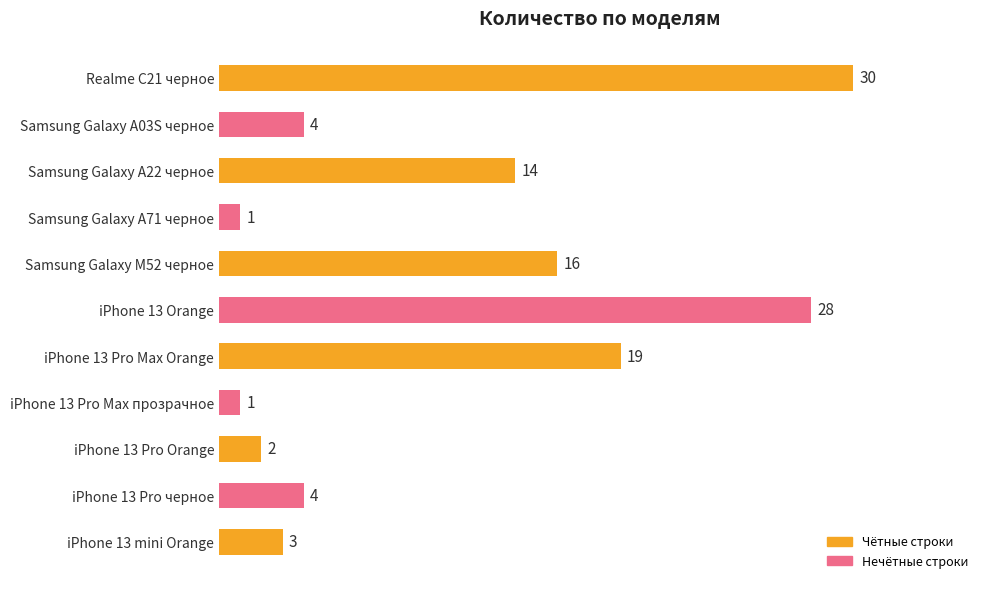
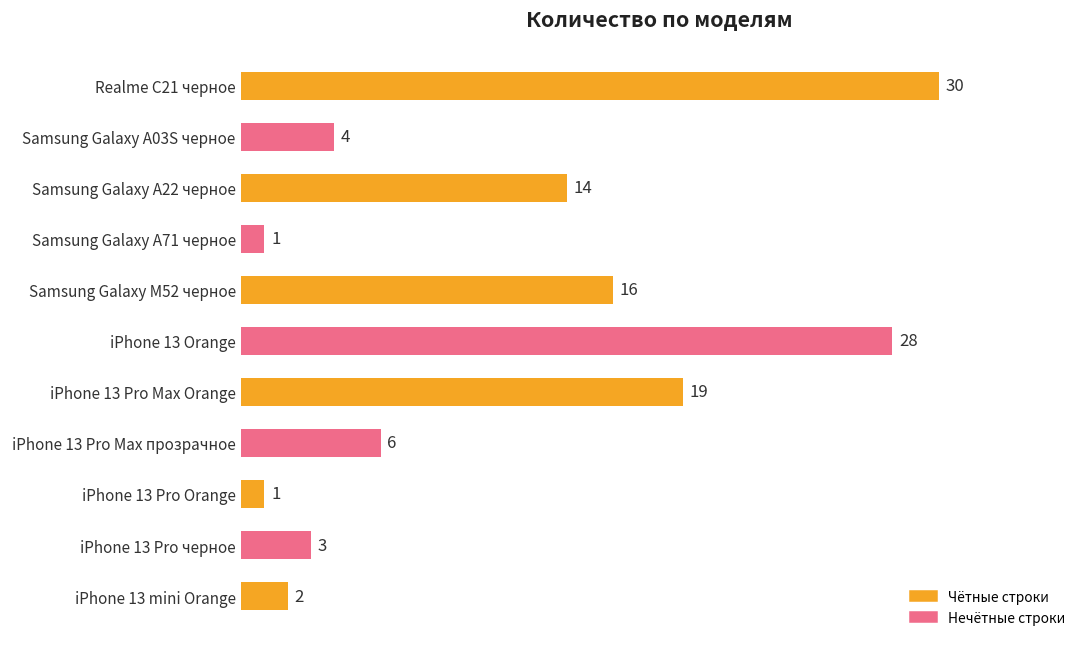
iPhone 13 Pro Max прозрачное: 1 -> 6
iPhone 13 Pro Orange: 2 -> 1
iPhone 13 Pro черное: 4 -> 3
iPhone 13 mini Orange: 3 -> 2
